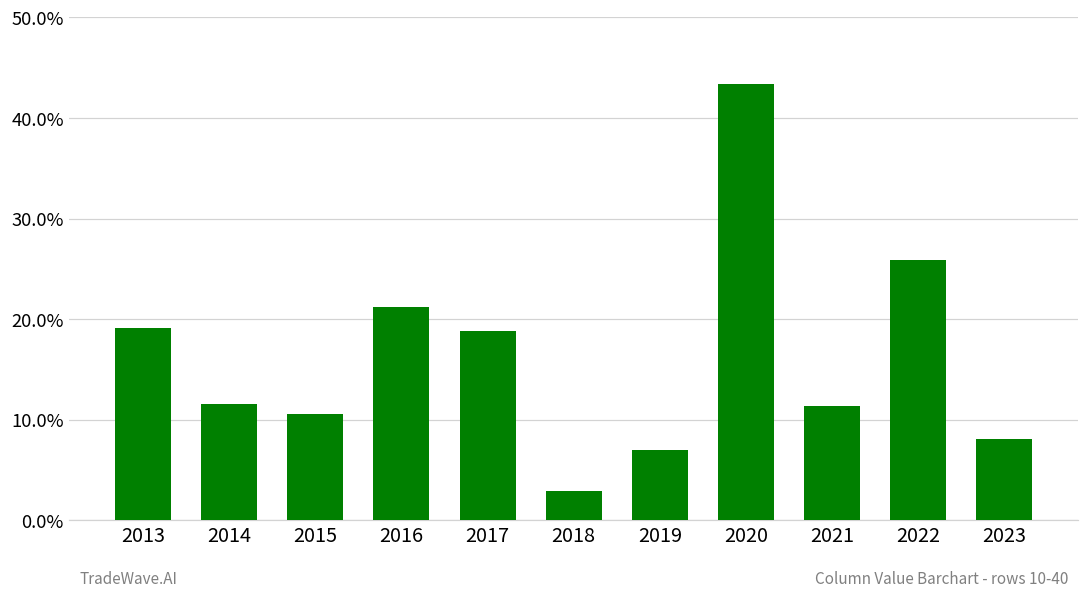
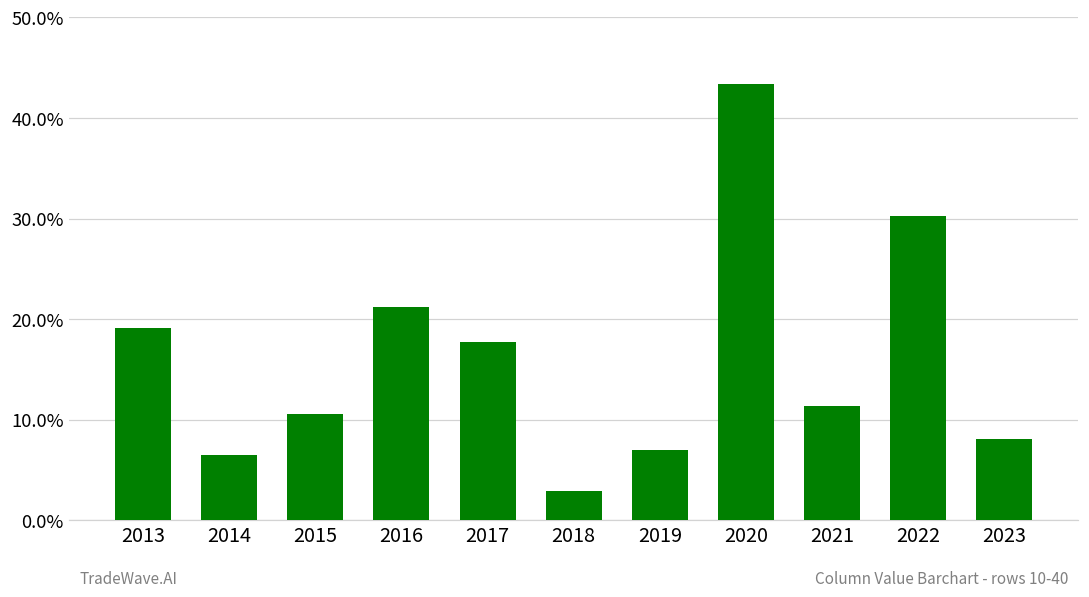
2014: 12% -> 7%
2017: 19% -> 18%
2022: 26% -> 30%
